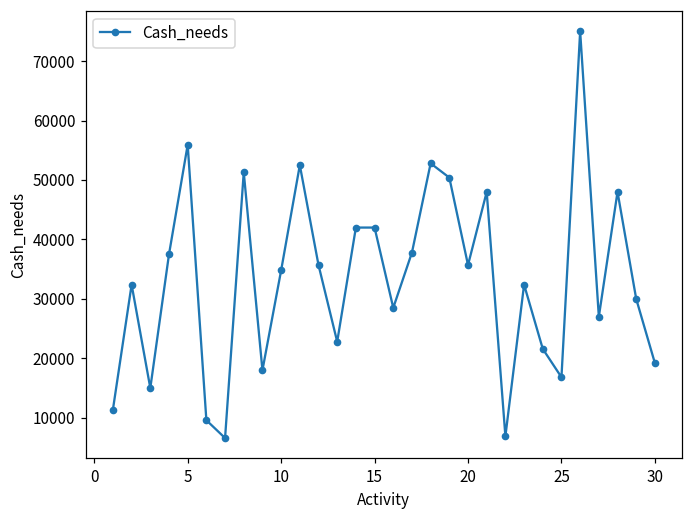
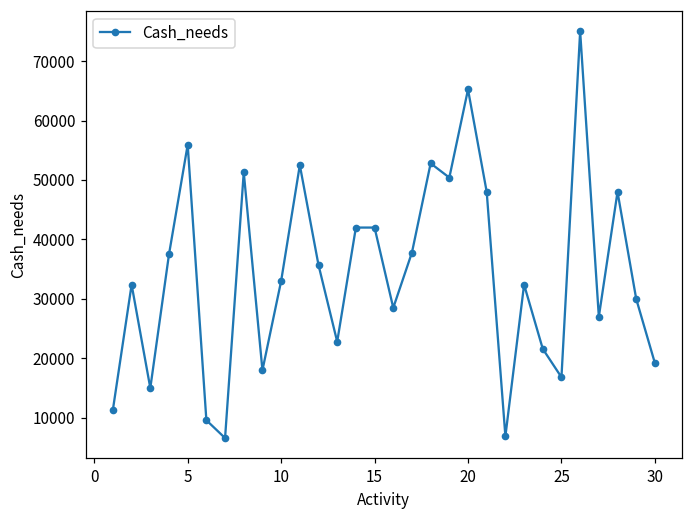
10: 35000 -> 33000
20: 36000 -> 65000
